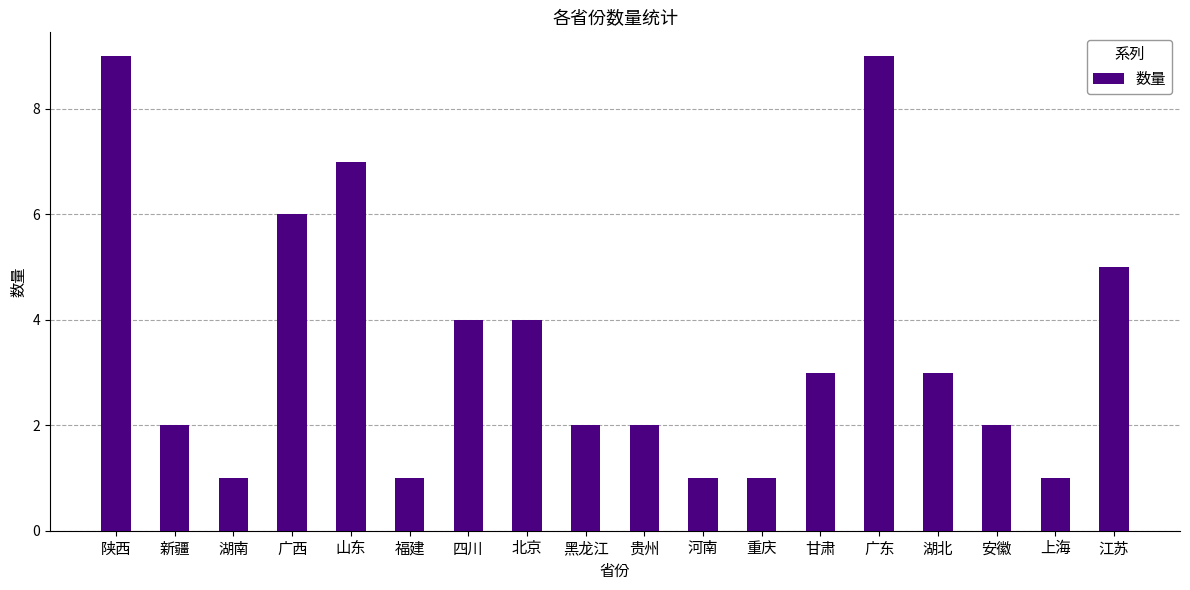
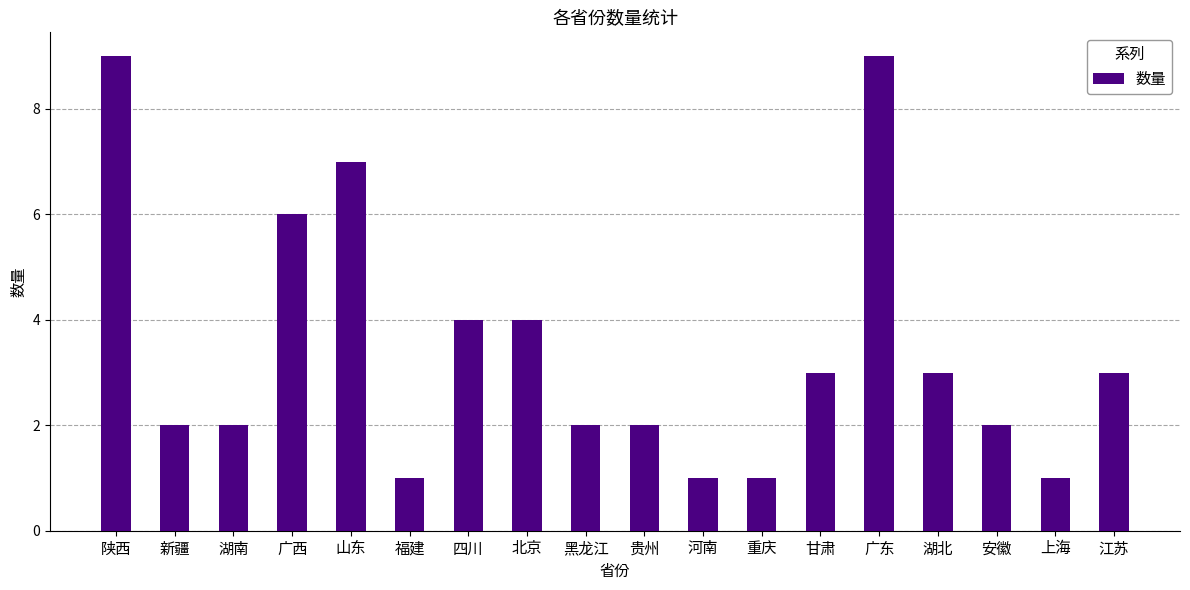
湖南: 1 -> 2
江苏: 5 -> 3
